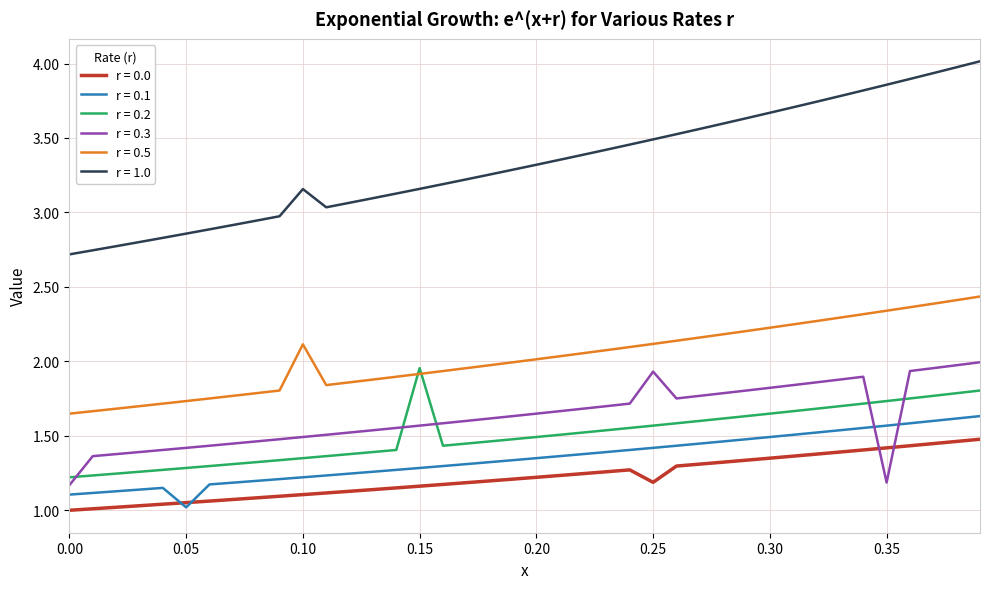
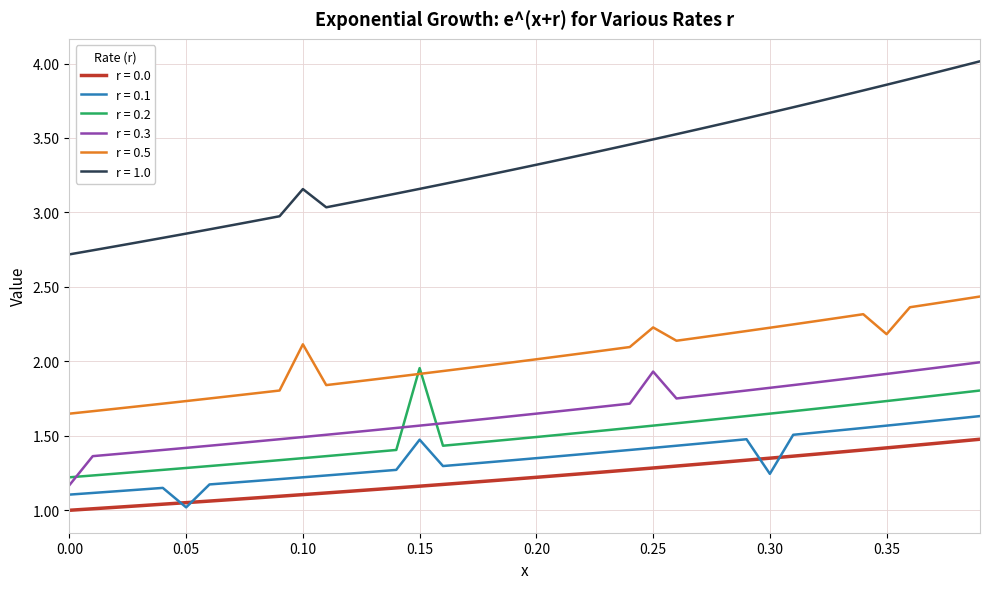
r = 0.1, 0.15: 1.28 -> 1.47
r = 0.0, 0.25: 1.19 -> 1.28
r = 0.5, 0.25: 2.12 -> 2.23
r = 0.1, 0.30: 1.49 -> 1.24
r = 0.3, 0.35: 1.19 -> 1.92
r = 0.5, 0.35: 2.34 -> 2.18
